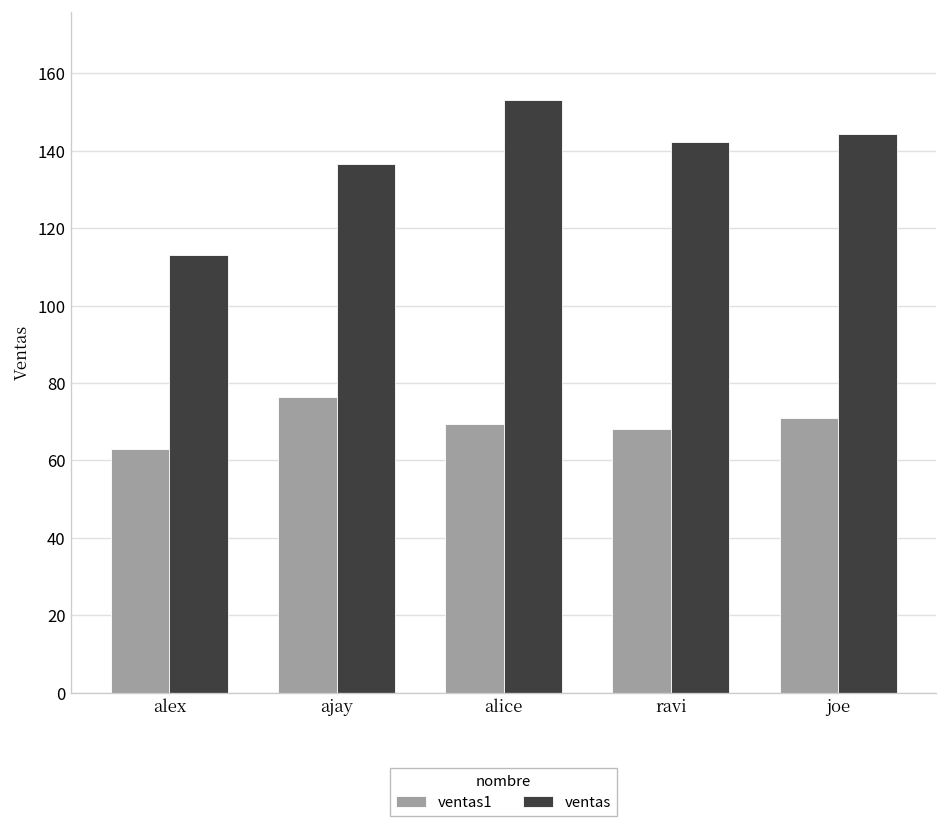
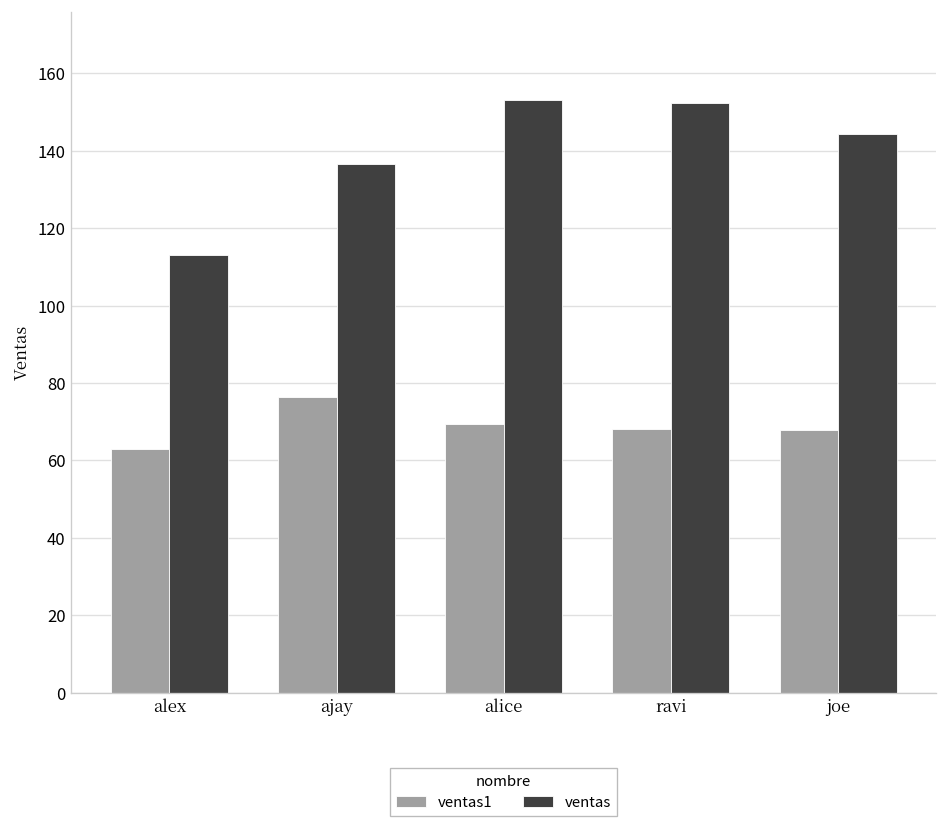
ventas, ravi: 142 -> 152
ventas1, joe: 71 -> 68
